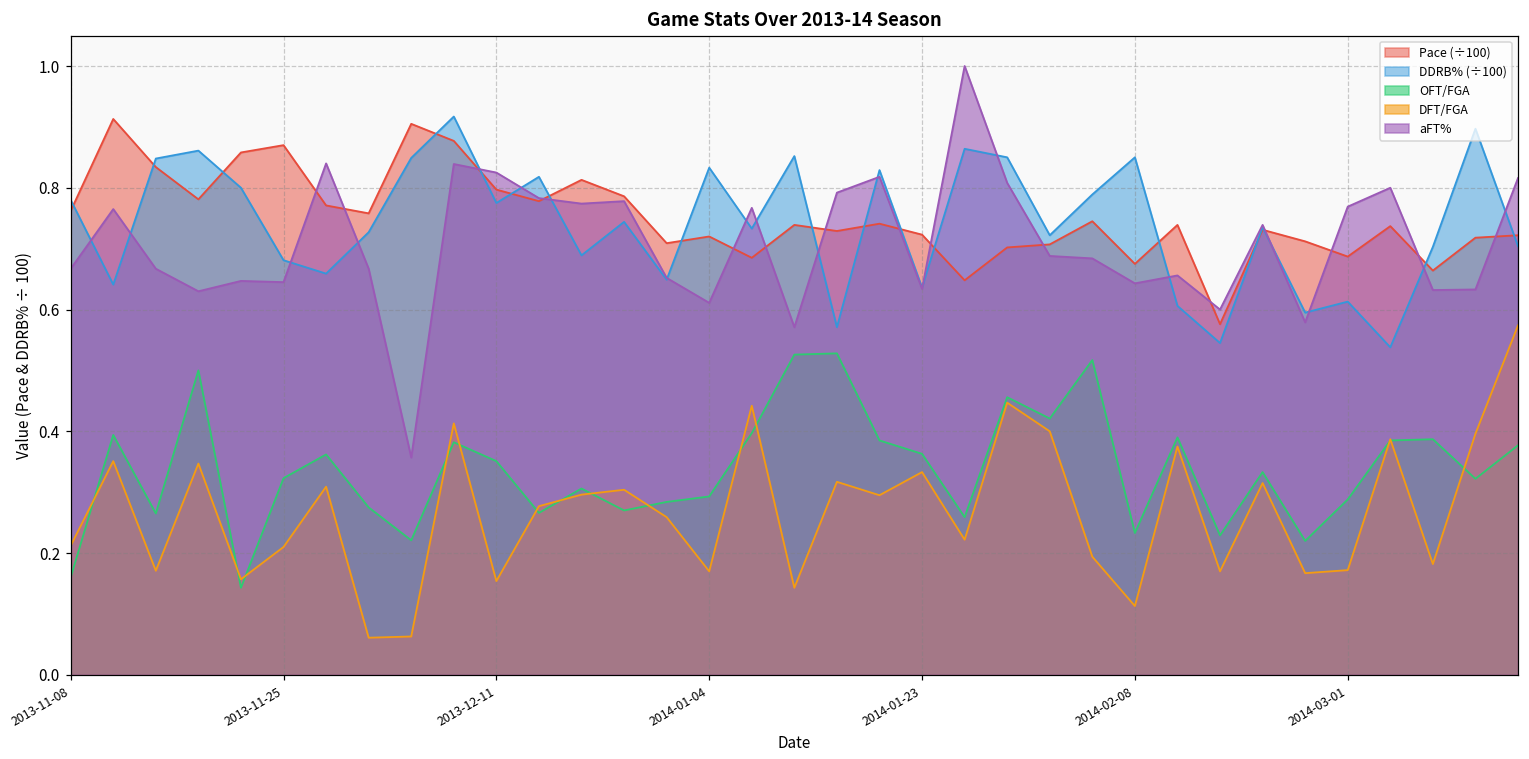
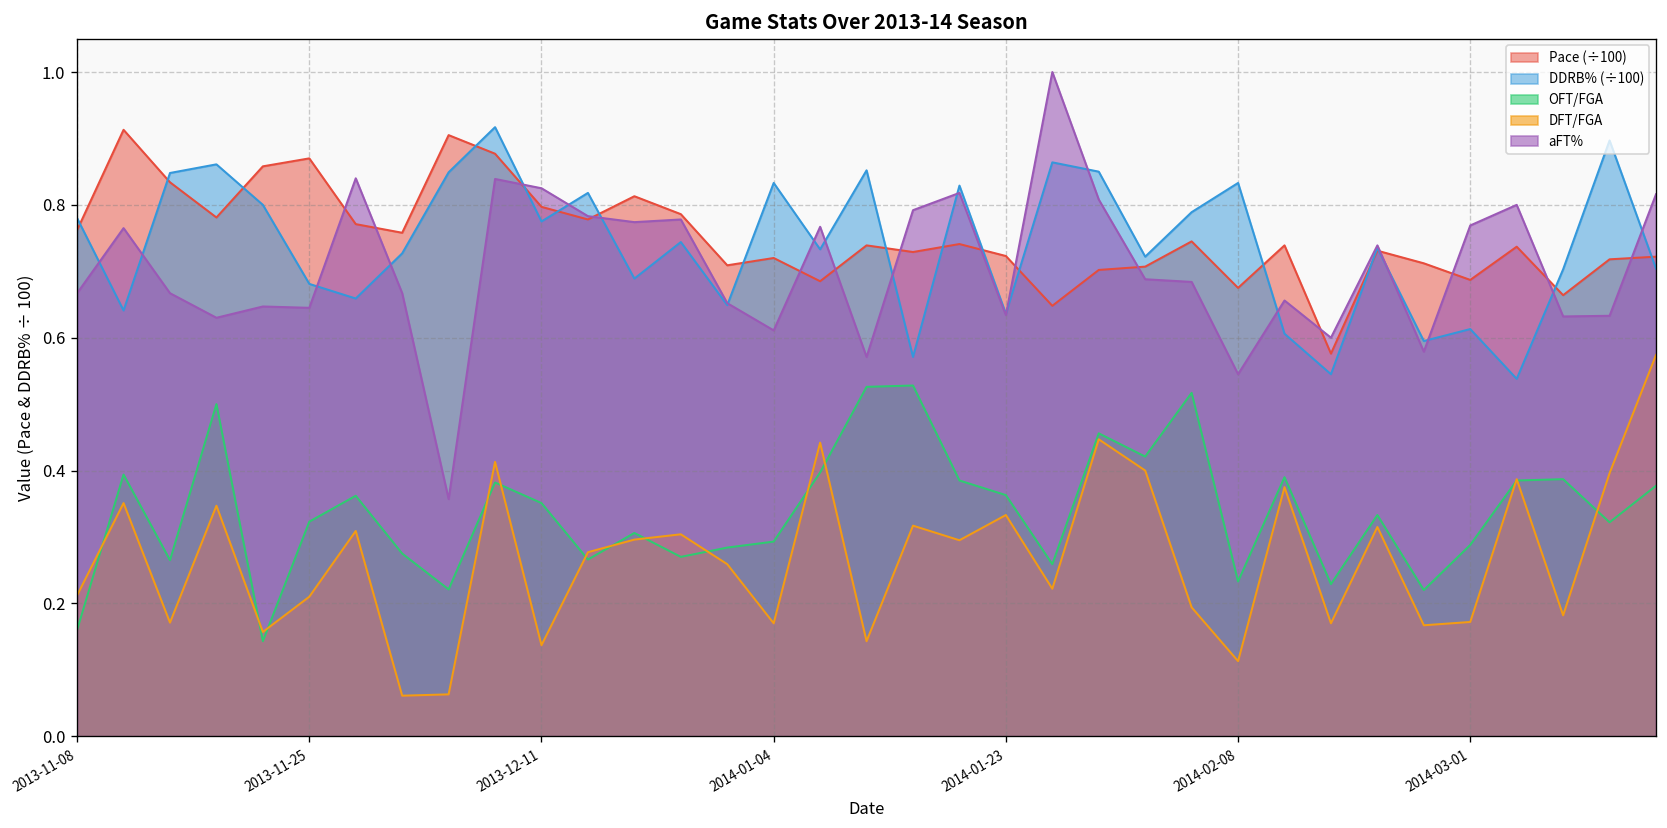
DFT/FGA, 2013-12-11: 0.15 -> 0.14
DDRB% (÷100), 2014-02-08: 0.85 -> 0.83
aFT%, 2014-02-08: 0.64 -> 0.55
